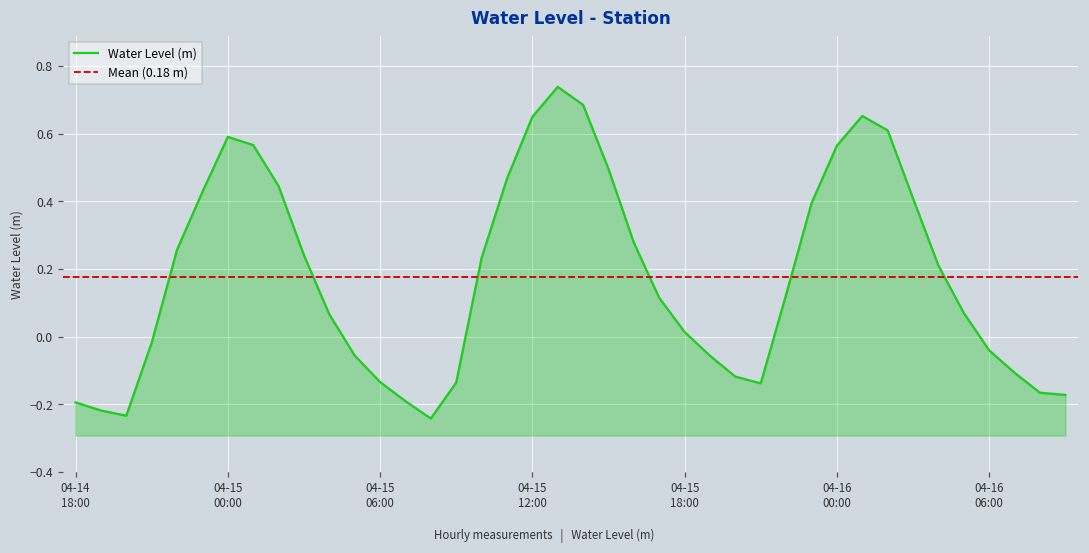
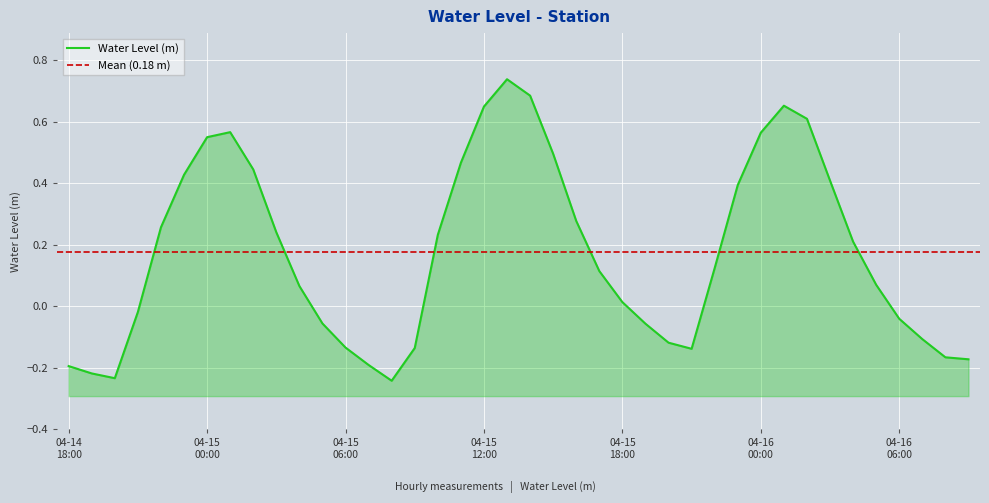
04-15 00:00: 0.59 -> 0.55
